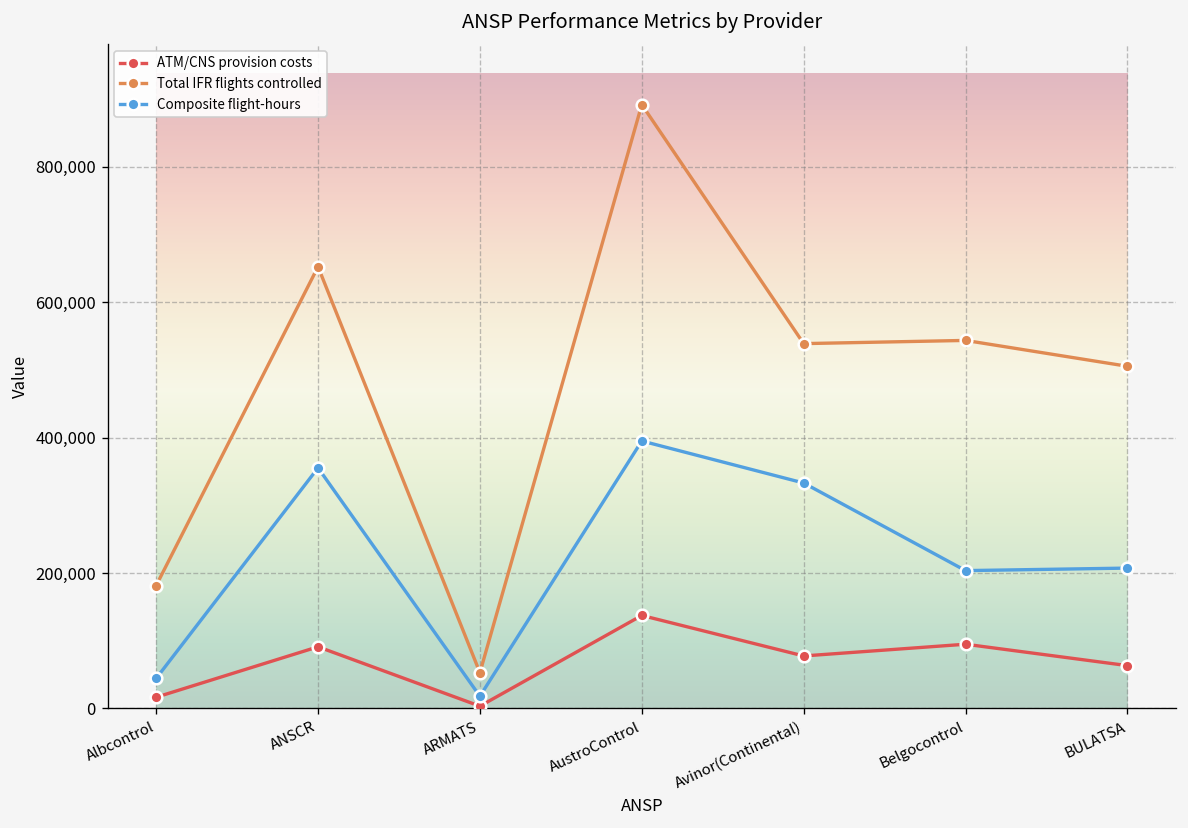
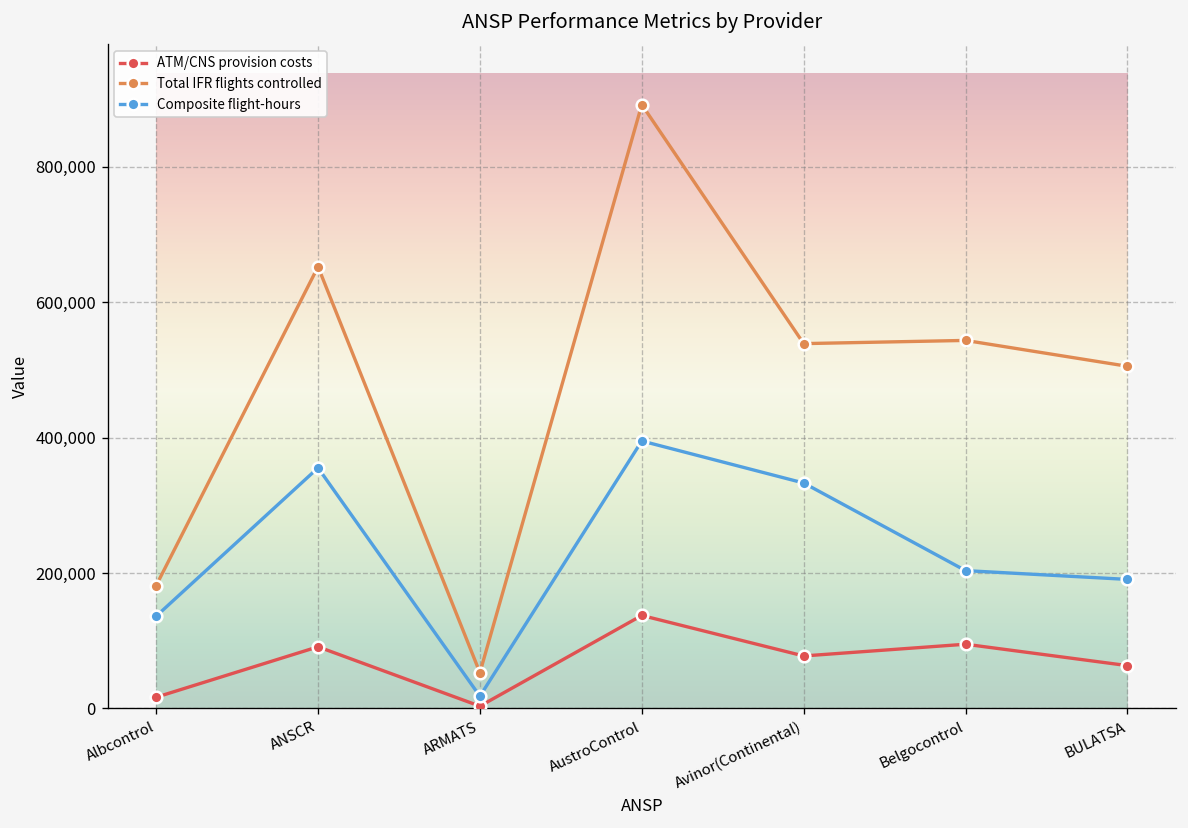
Composite flight-hours, Albcontrol: 40,000 -> 140,000
Composite flight-hours, BULATSA: 210,000 -> 190,000
